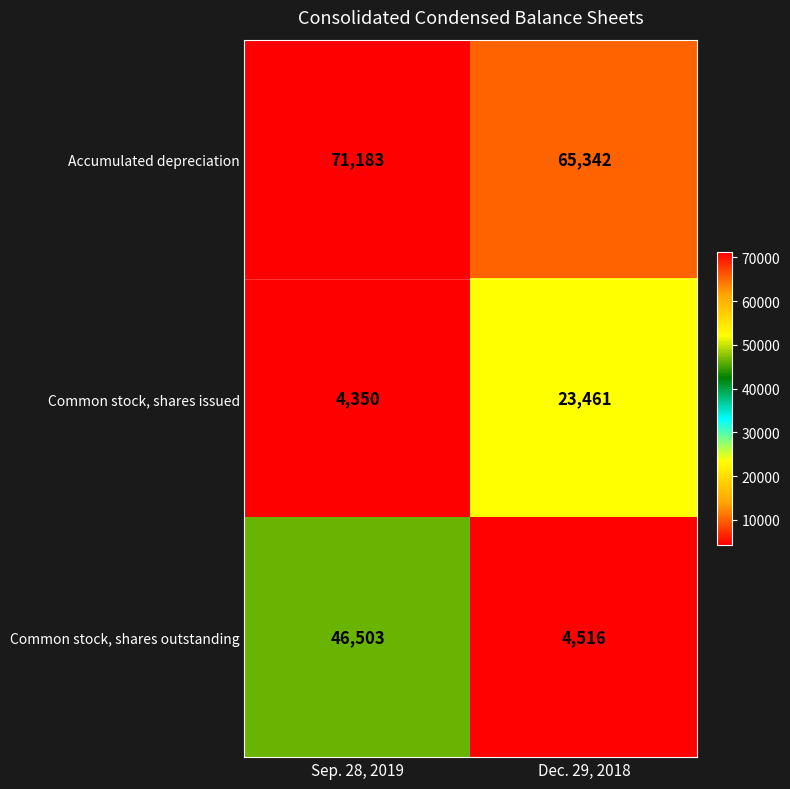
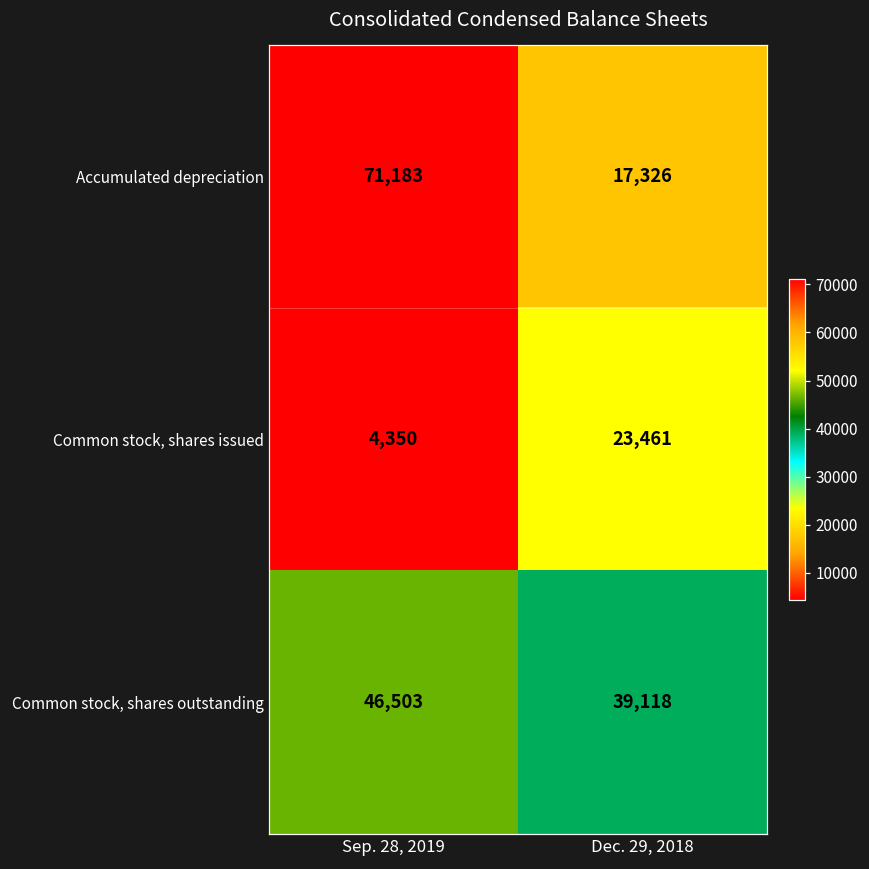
Accumulated depreciation, Dec. 29, 2018: 65,342 -> 17,326
Common stock, shares outstanding, Dec. 29, 2018: 4,516 -> 39,118
